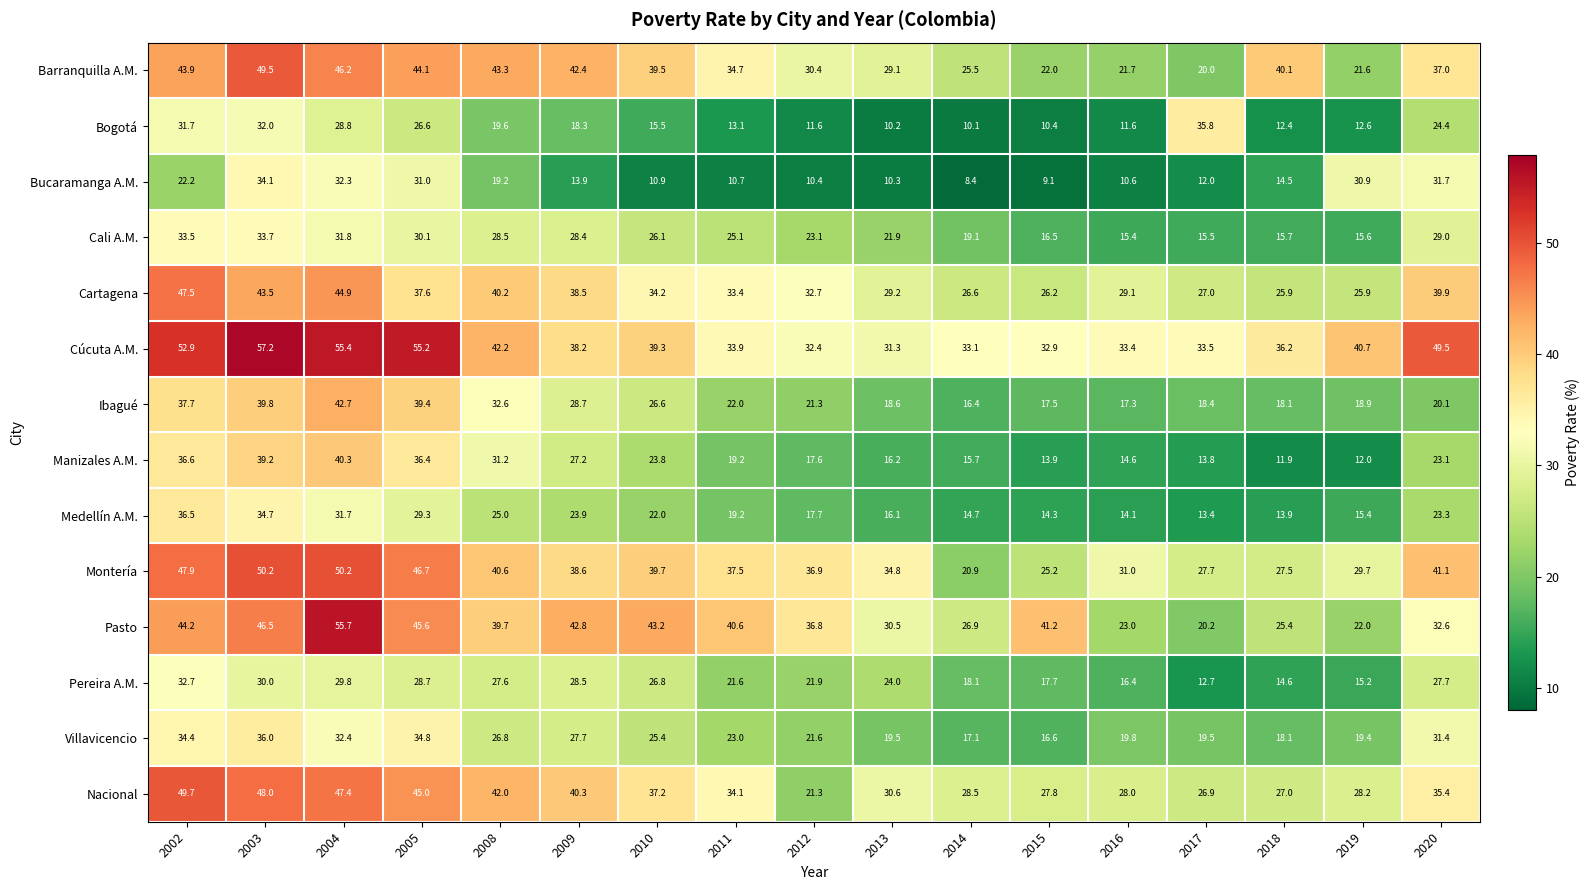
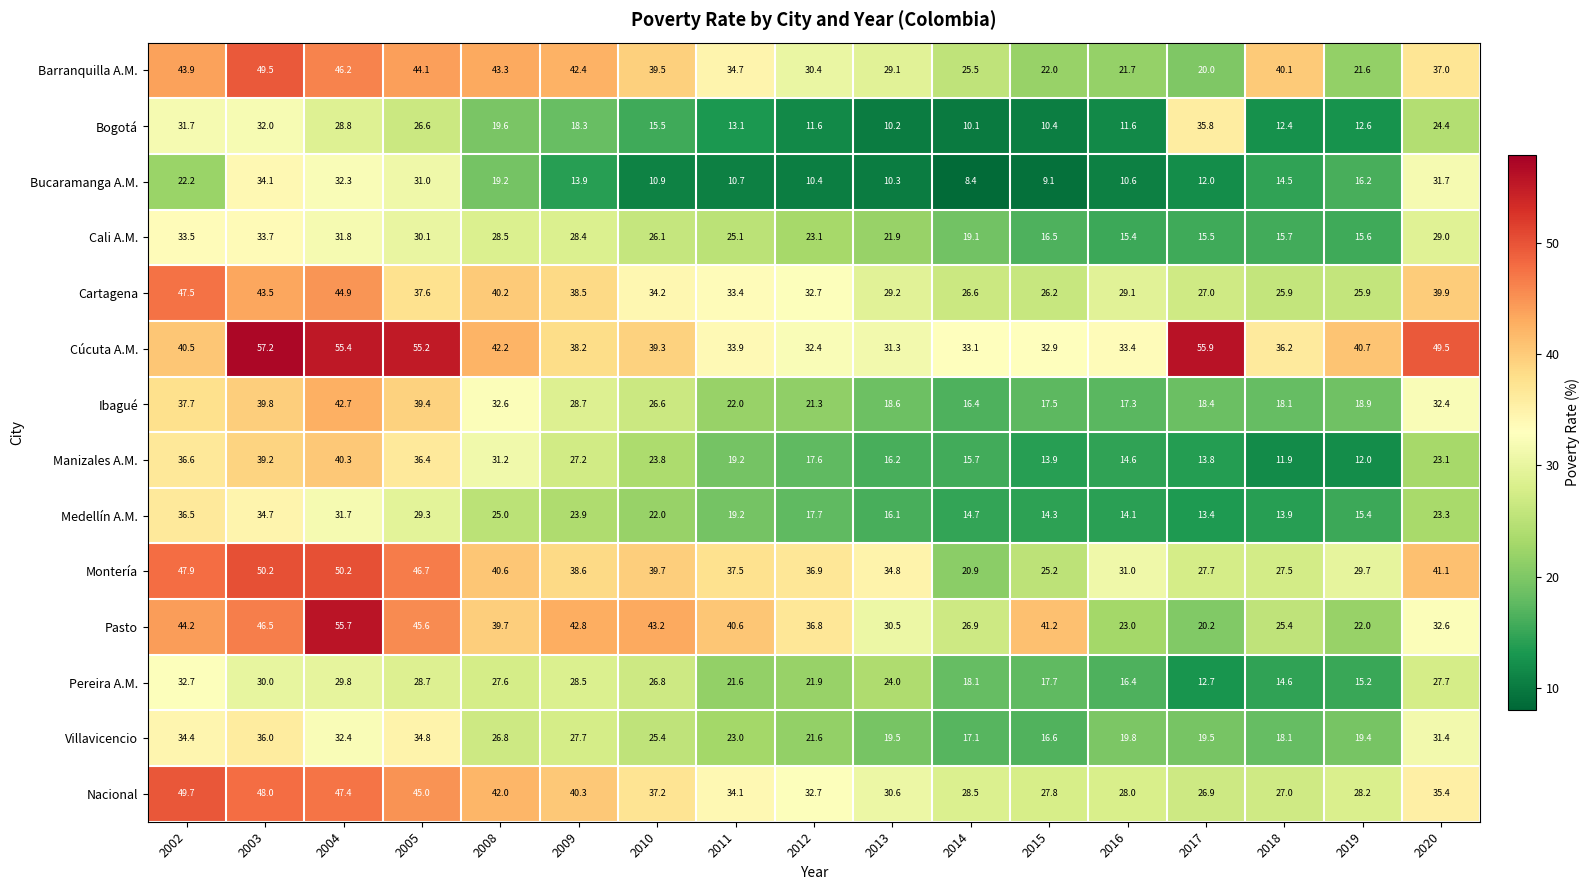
Bucaramanga A.M., 2019: 30.9 -> 16.2
Cúcuta A.M., 2002: 52.9 -> 40.5
Cúcuta A.M., 2017: 33.5 -> 55.9
Ibagué, 2020: 20.1 -> 32.4
Nacional, 2012: 21.3 -> 32.7
